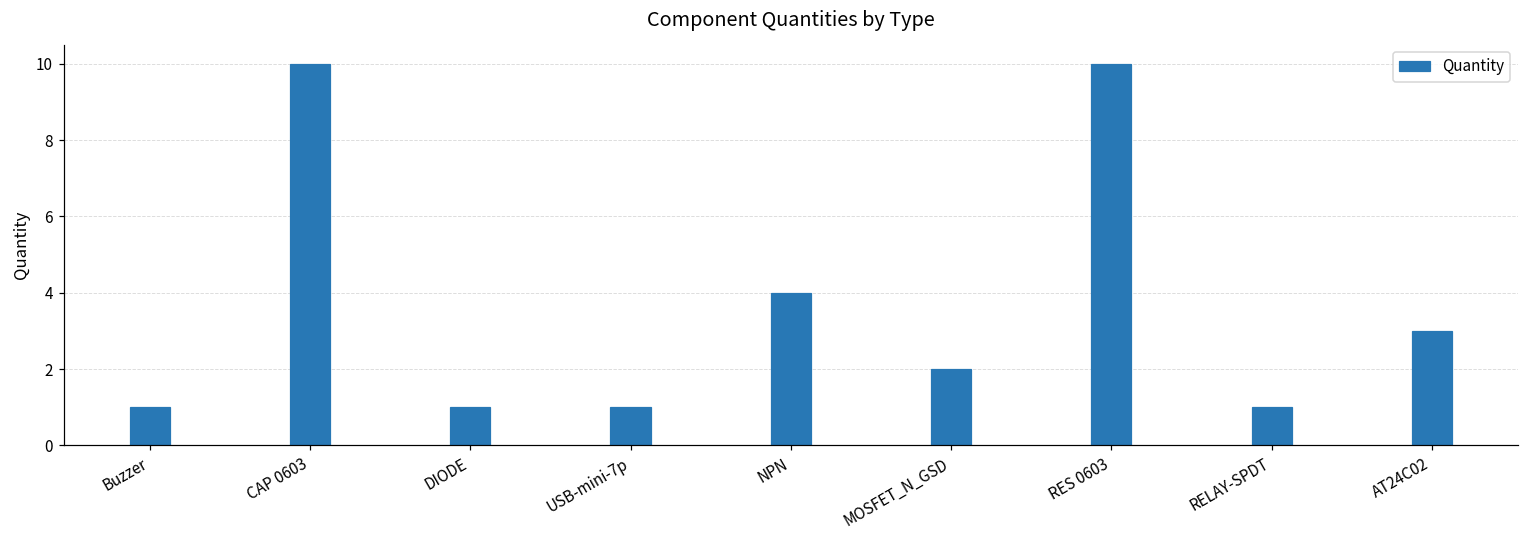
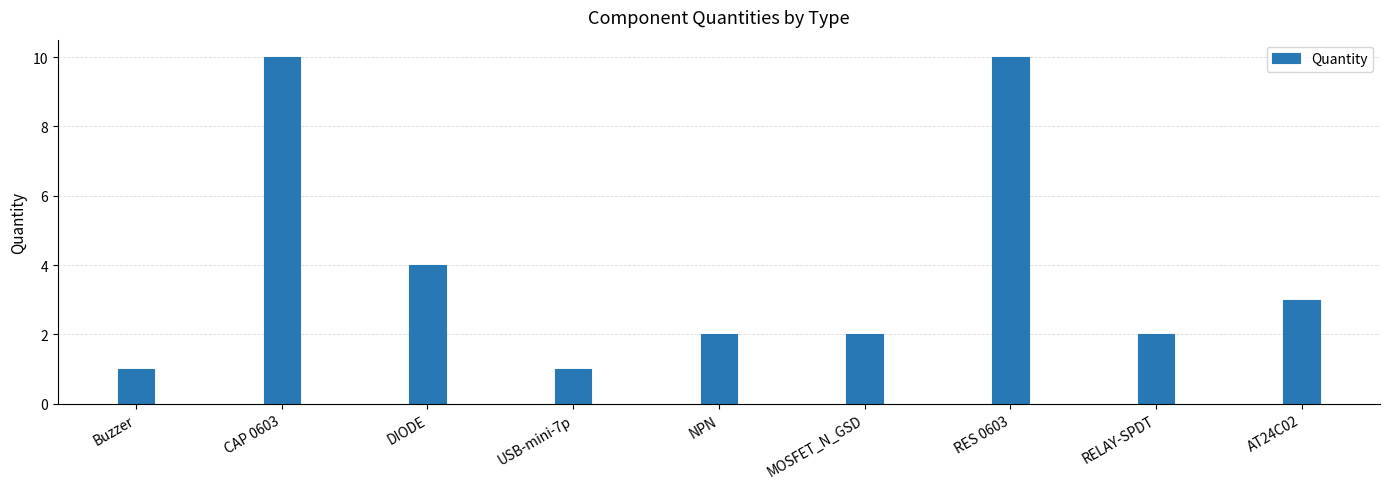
DIODE: 1 -> 4
NPN: 4 -> 2
RELAY-SPDT: 1 -> 2
